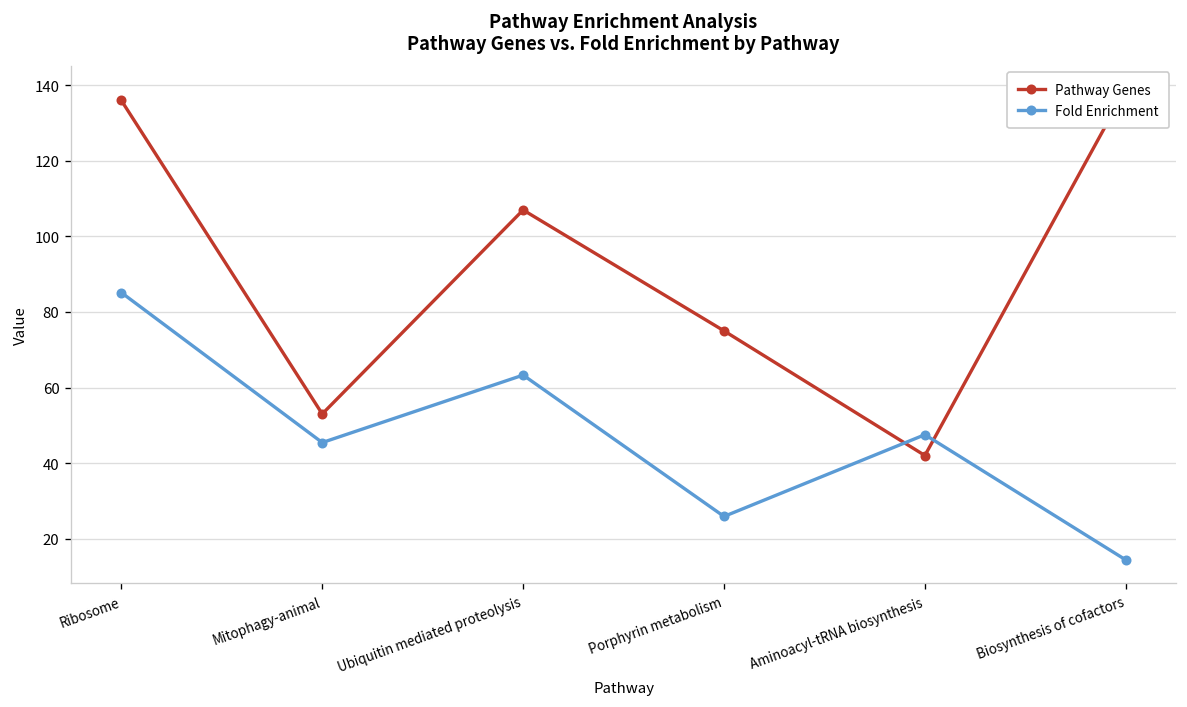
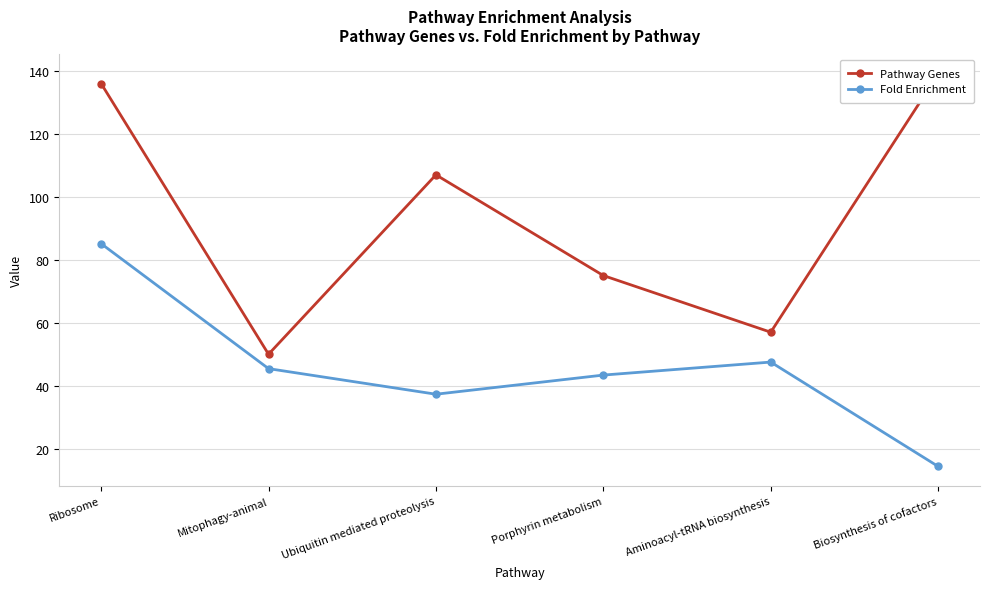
Pathway Genes, Mitophagy-animal: 53 -> 50
Fold Enrichment, Ubiquitin mediated proteolysis: 63 -> 37
Fold Enrichment, Porphyrin metabolism: 26 -> 43
Pathway Genes, Aminoacyl-tRNA biosynthesis: 42 -> 57
